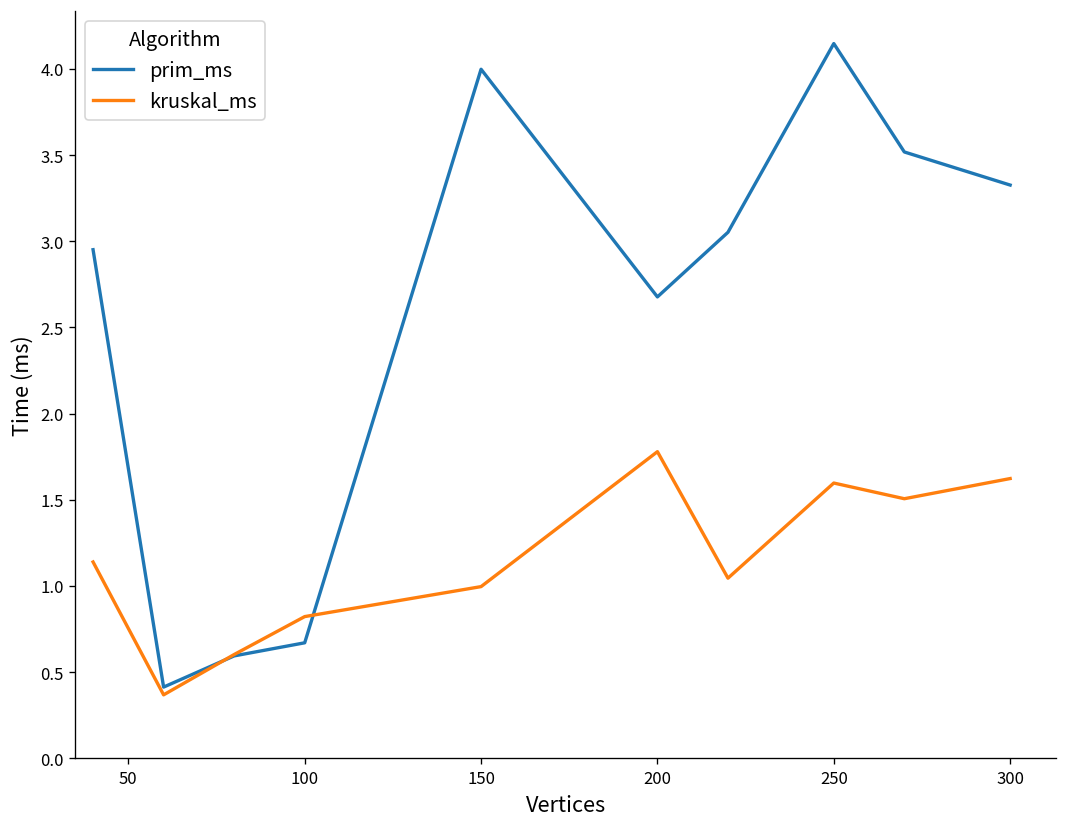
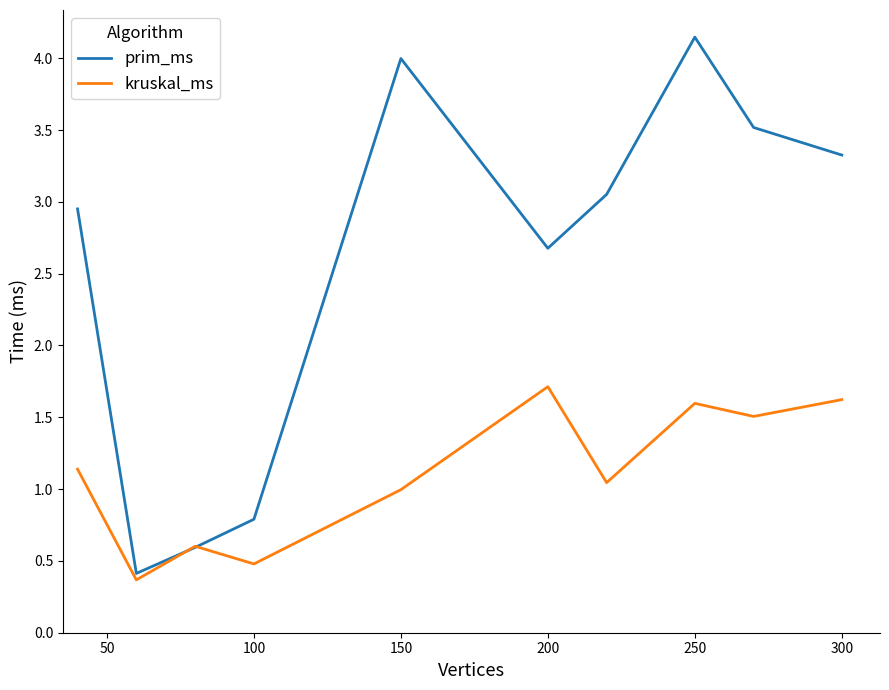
prim_ms, 100: 0.67 -> 0.79
kruskal_ms, 100: 0.82 -> 0.48
kruskal_ms, 200: 1.78 -> 1.71
